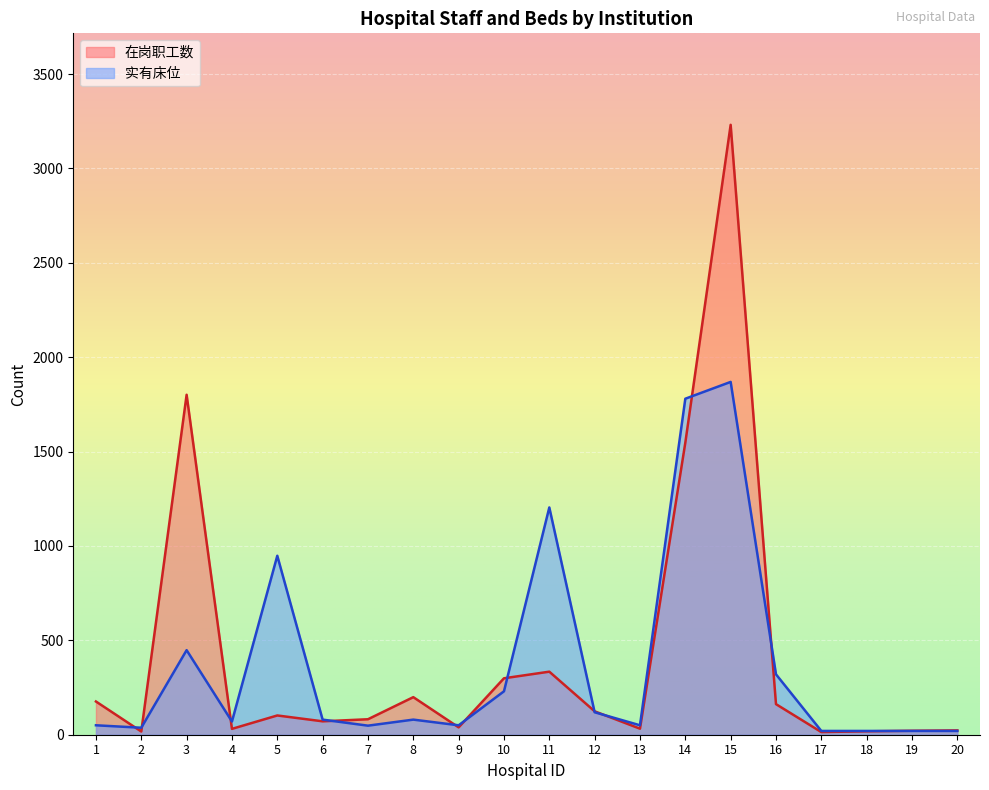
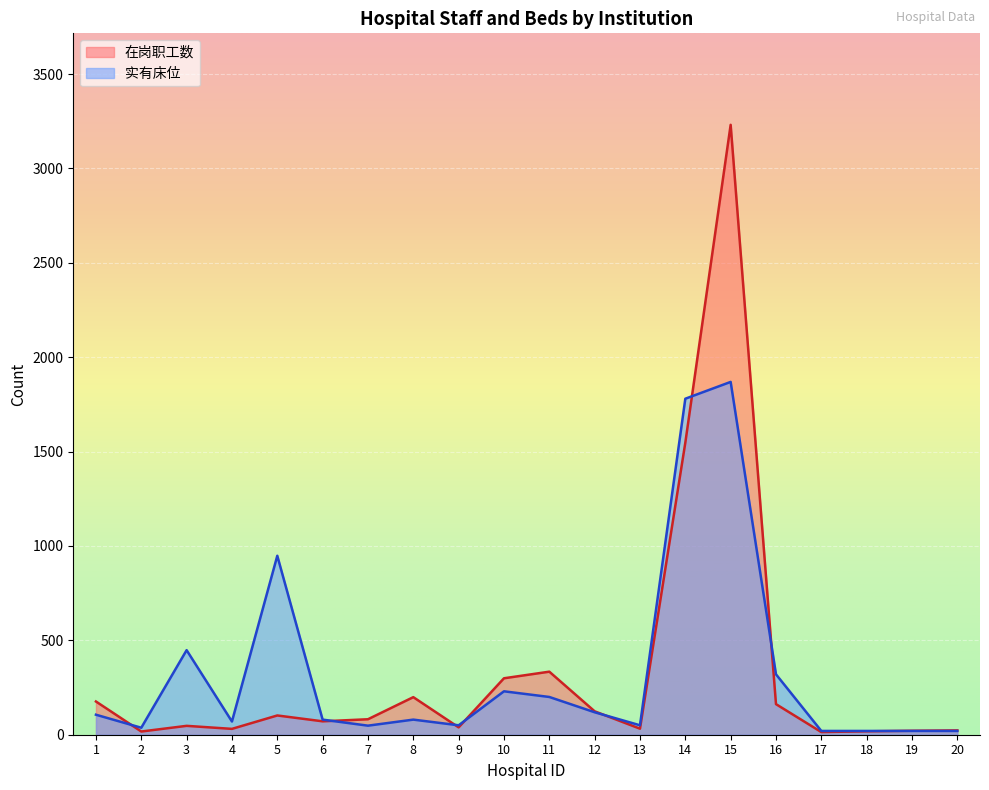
实有床位, 1: 50 -> 110
在岗职工数, 3: 1800 -> 50
实有床位, 11: 1200 -> 200
